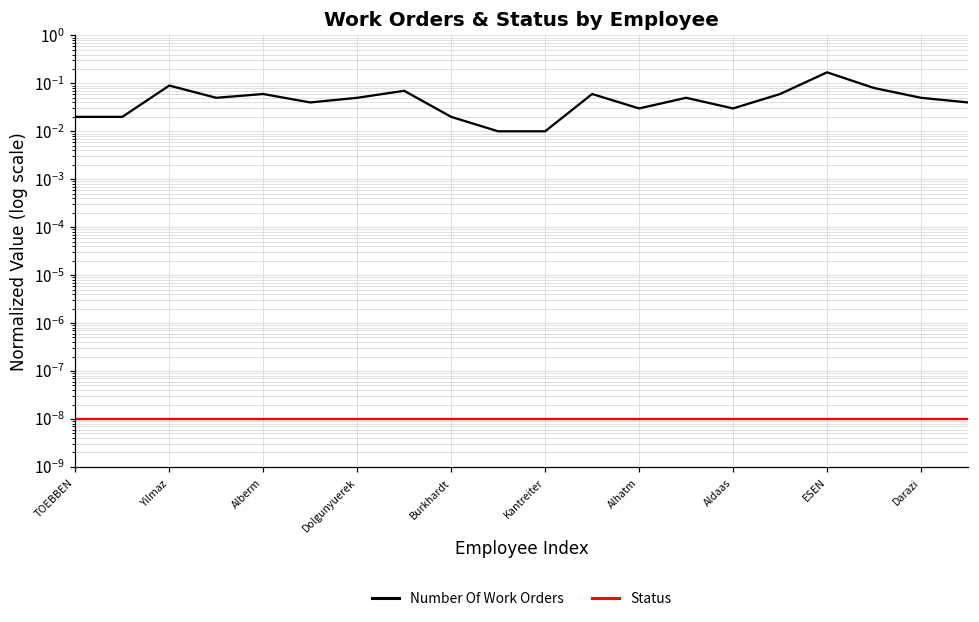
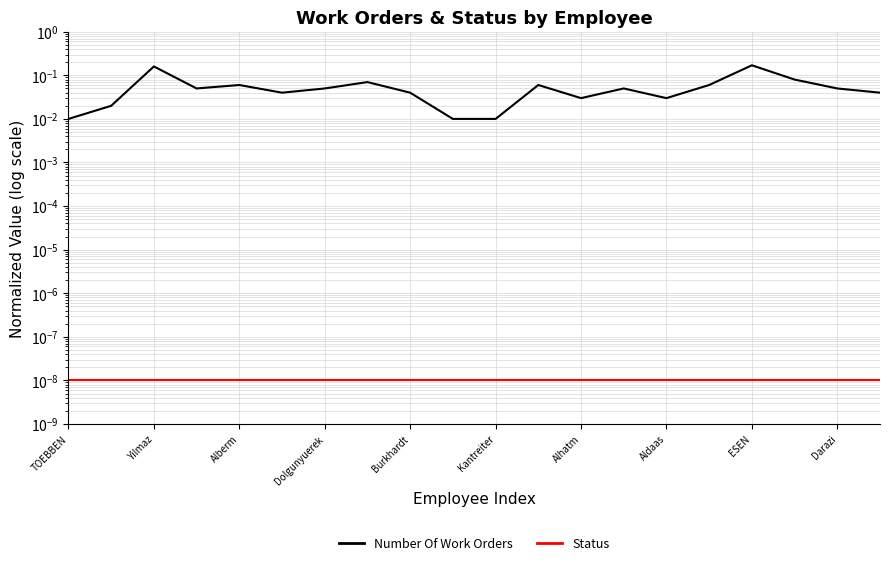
Number Of Work Orders, TOEBBEN: 0.02 -> 0.010
Number Of Work Orders, Yilmaz: 0.09 -> 0.16
Number Of Work Orders, Burkhardt: 0.02 -> 0.04
